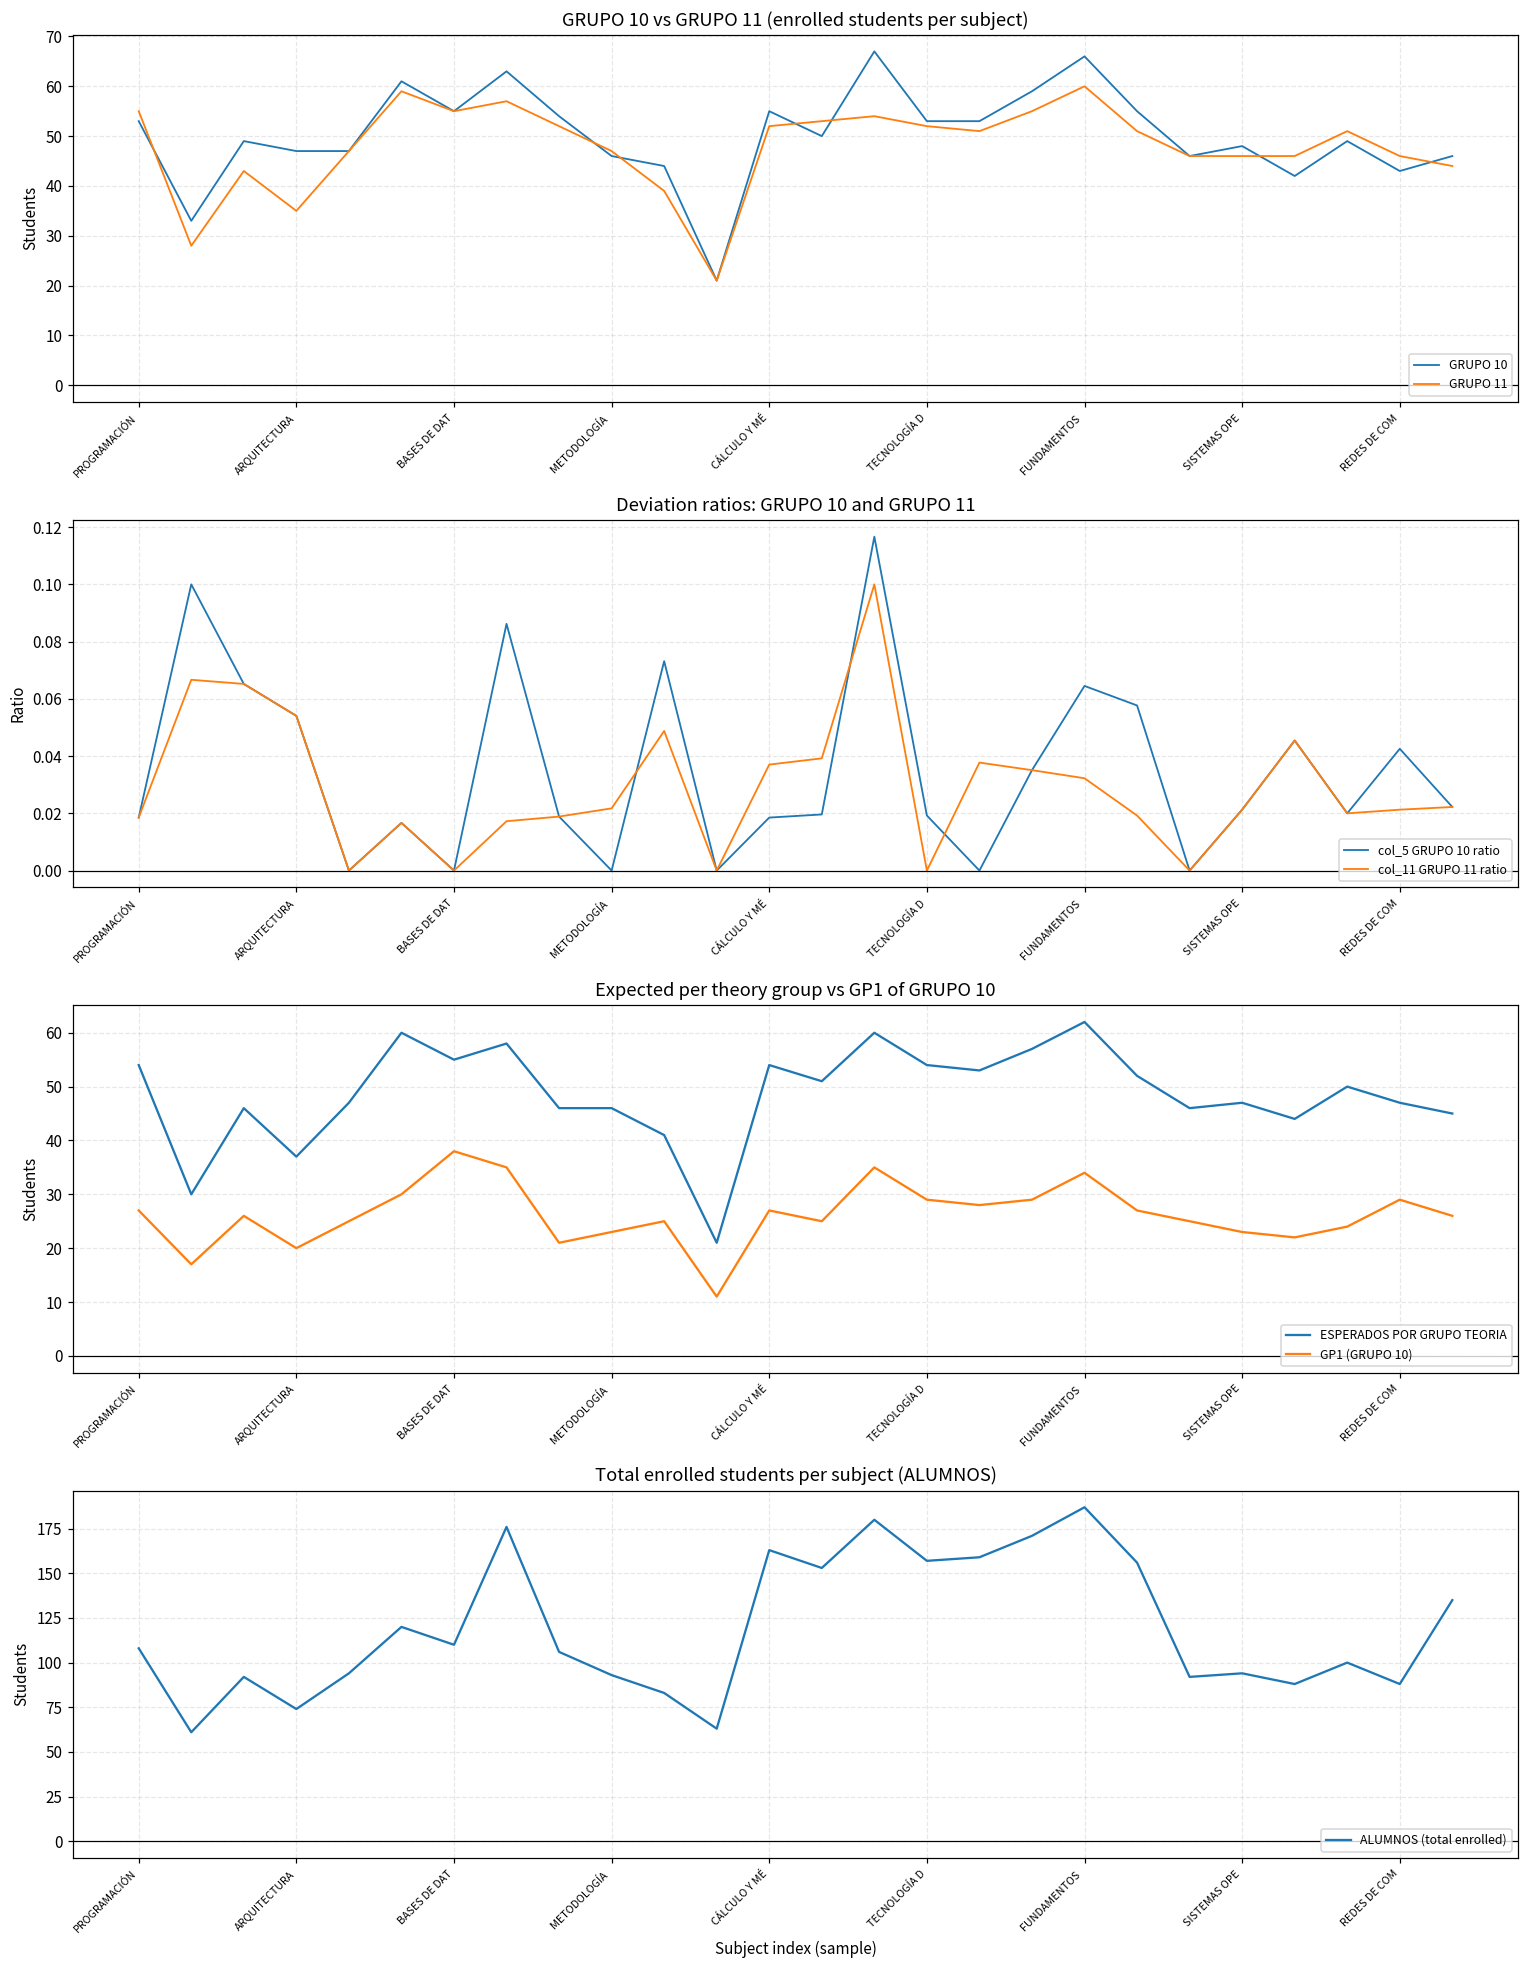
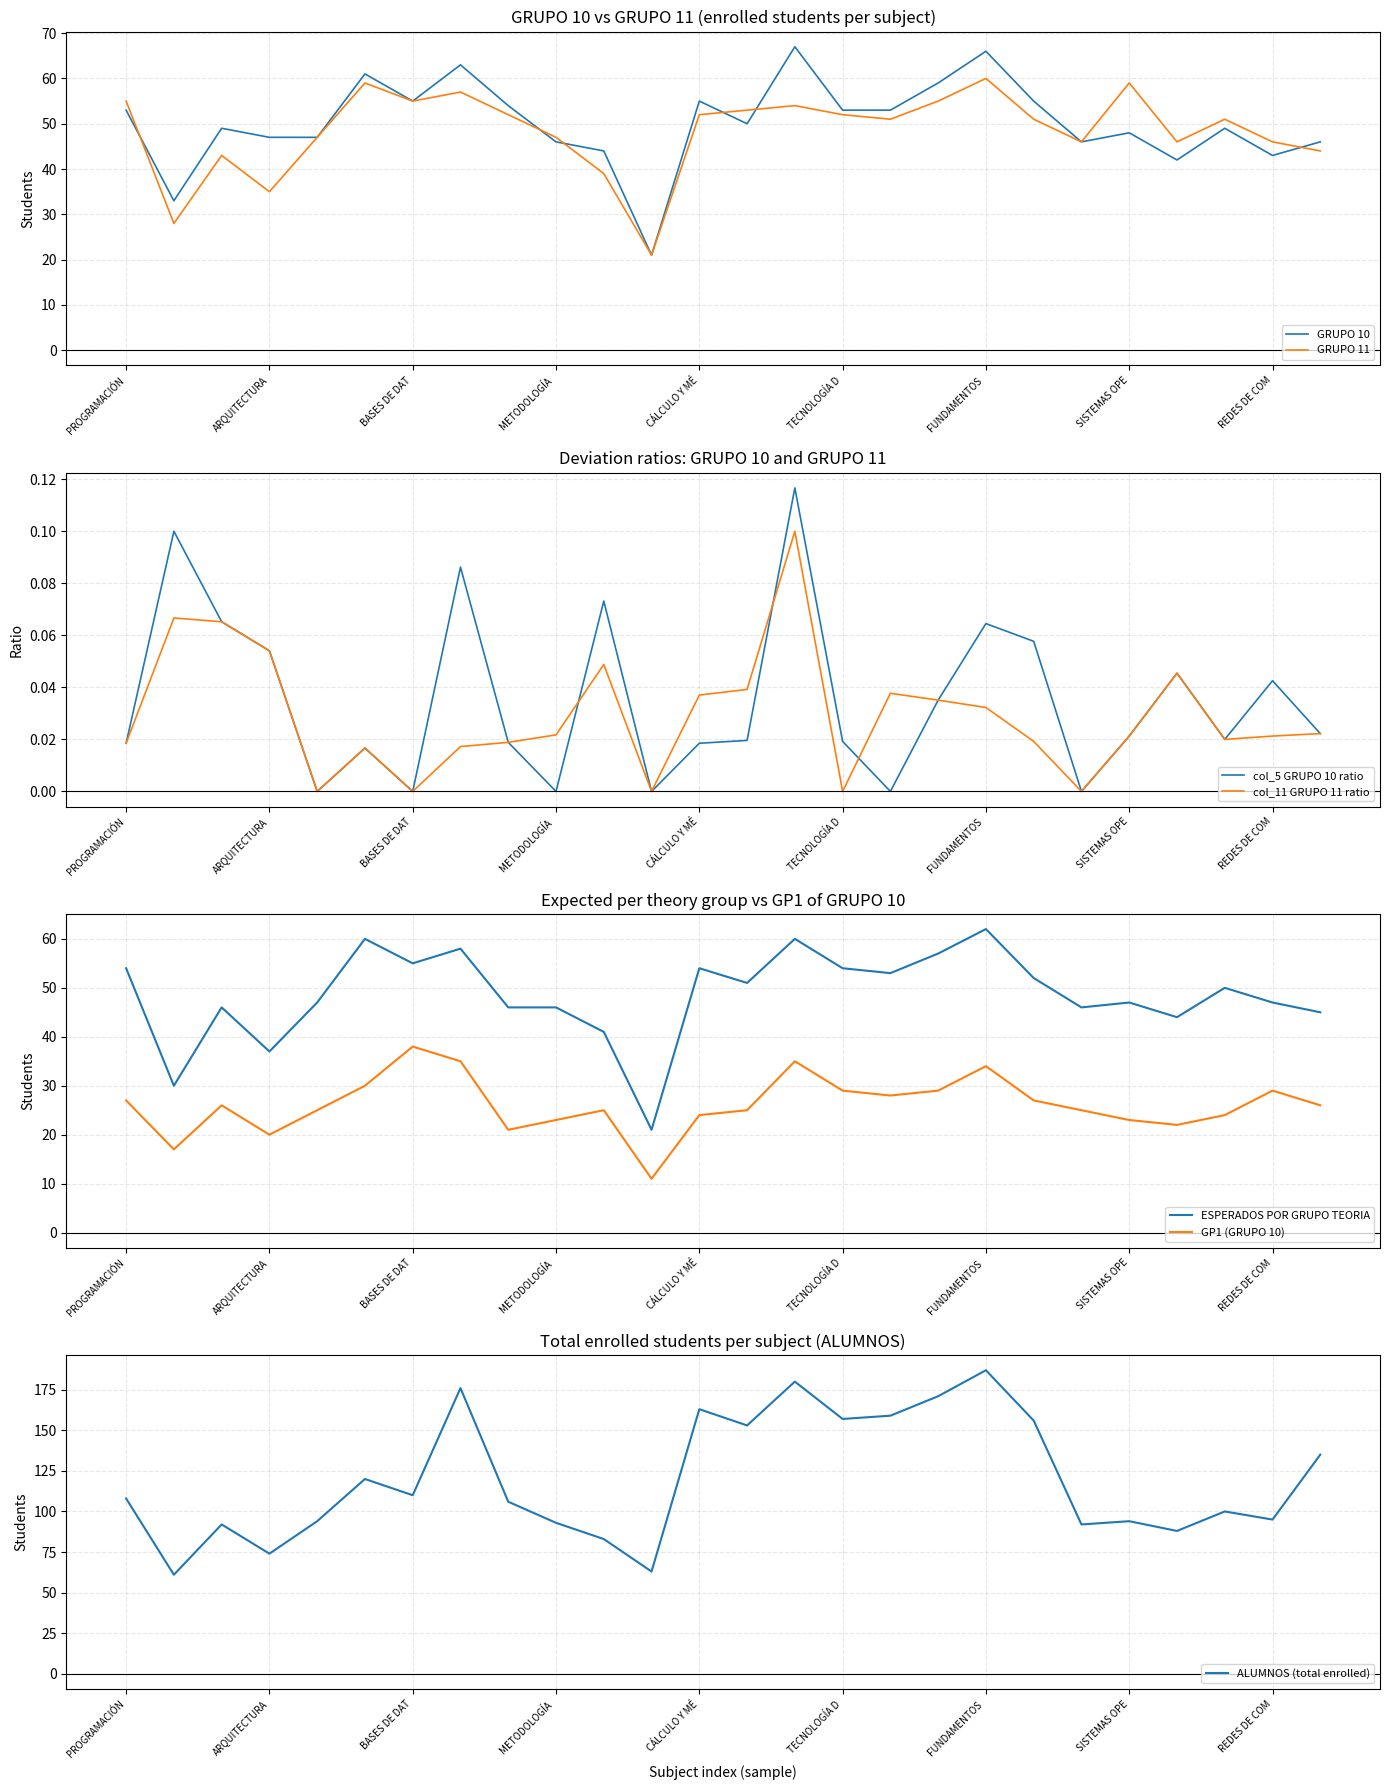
GRUPO 10 vs GRUPO 11 (enrolled students per subject), GRUPO 11, SISTEMAS OPE: 46 -> 59
Expected per theory group vs GP1 of GRUPO 10, GP1 (GRUPO 10), CÁLCULO Y MÉ: 27 -> 24
Total enrolled students per subject (ALUMNOS), REDES DE COM: 88 -> 95
